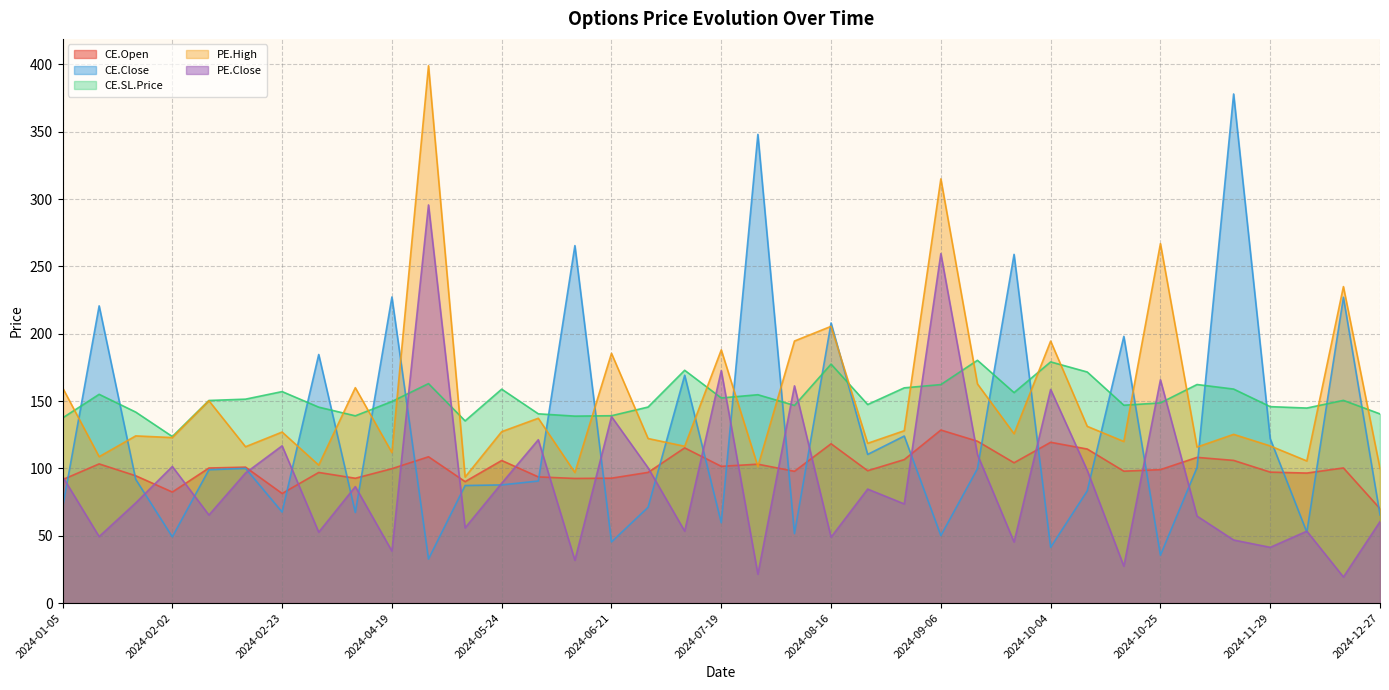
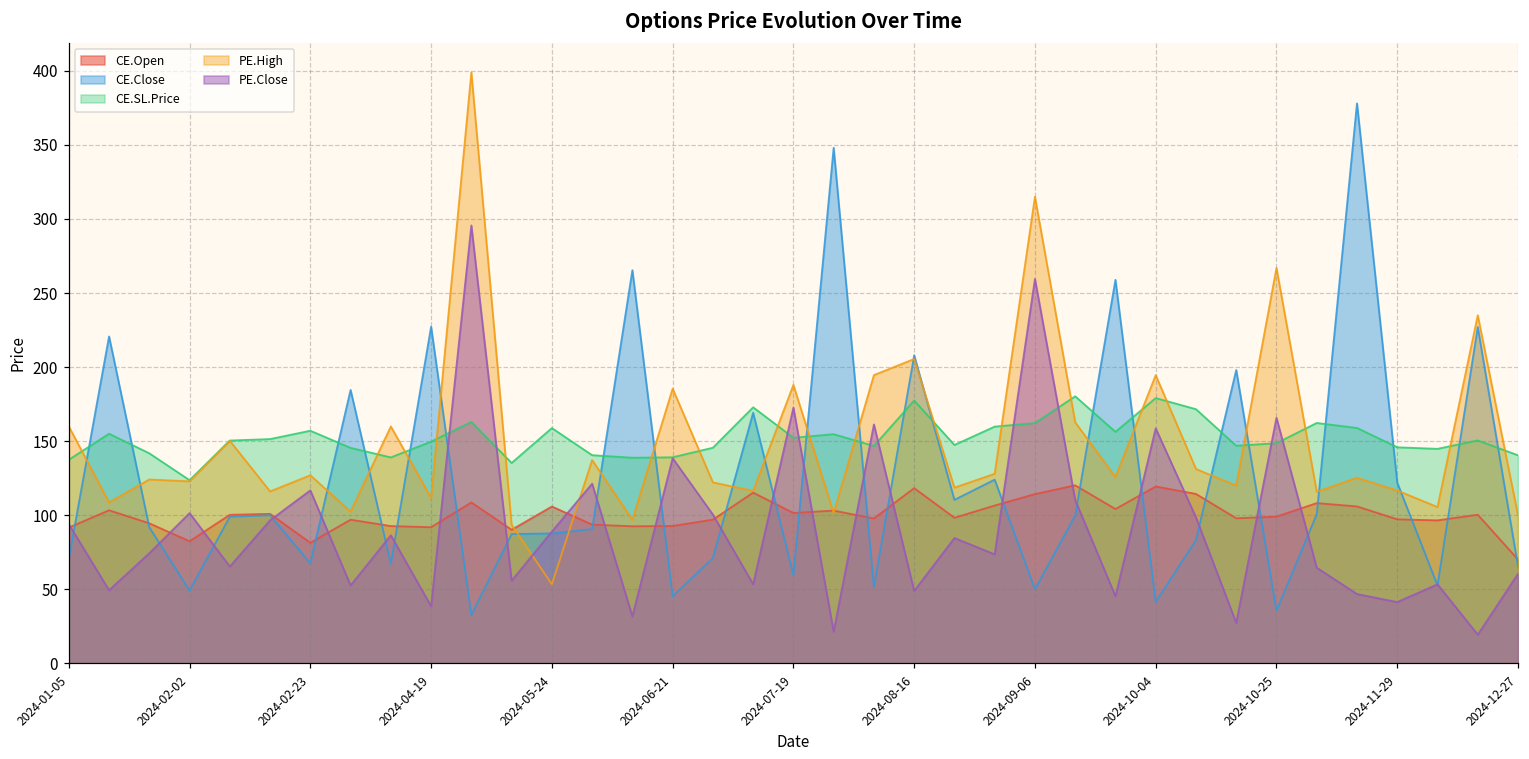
CE.Open, 2024-04-19: 100 -> 92
PE.High, 2024-05-24: 127 -> 53
CE.Open, 2024-09-06: 129 -> 114
